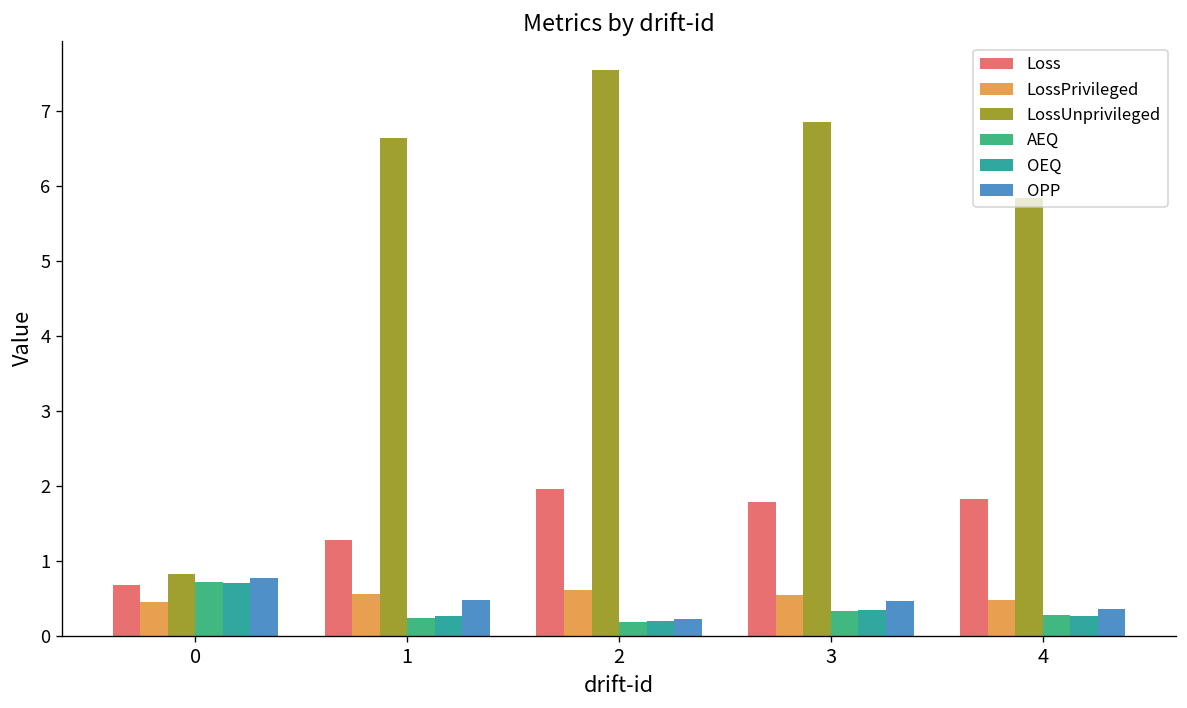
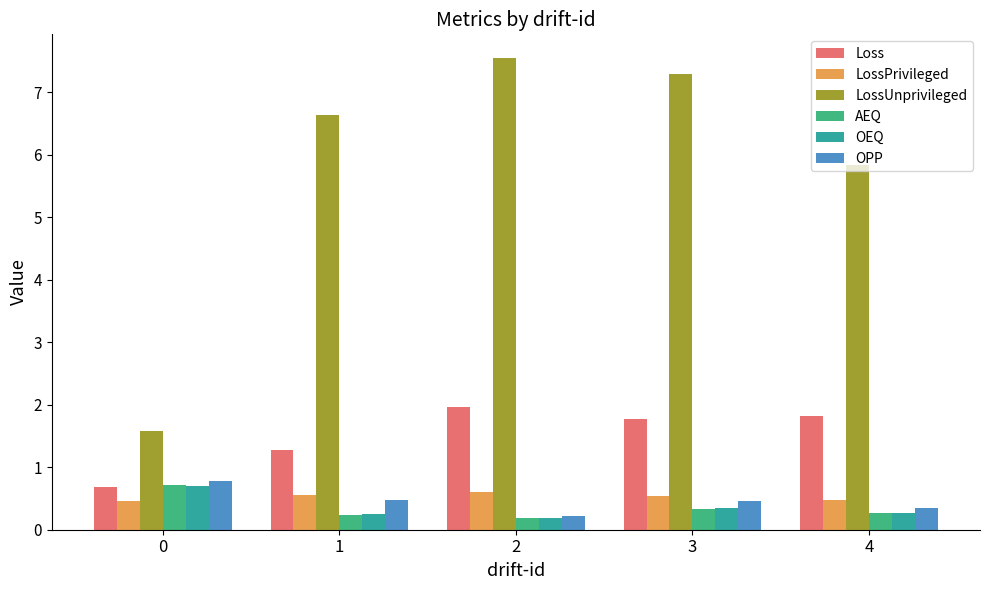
LossUnprivileged, 0: 0.8 -> 1.6
LossUnprivileged, 3: 6.9 -> 7.3
